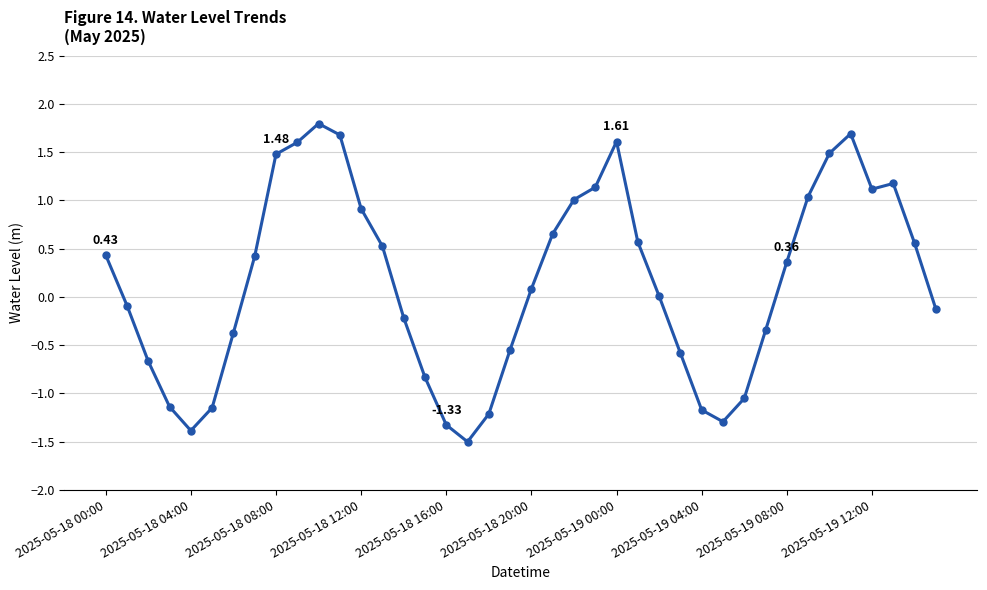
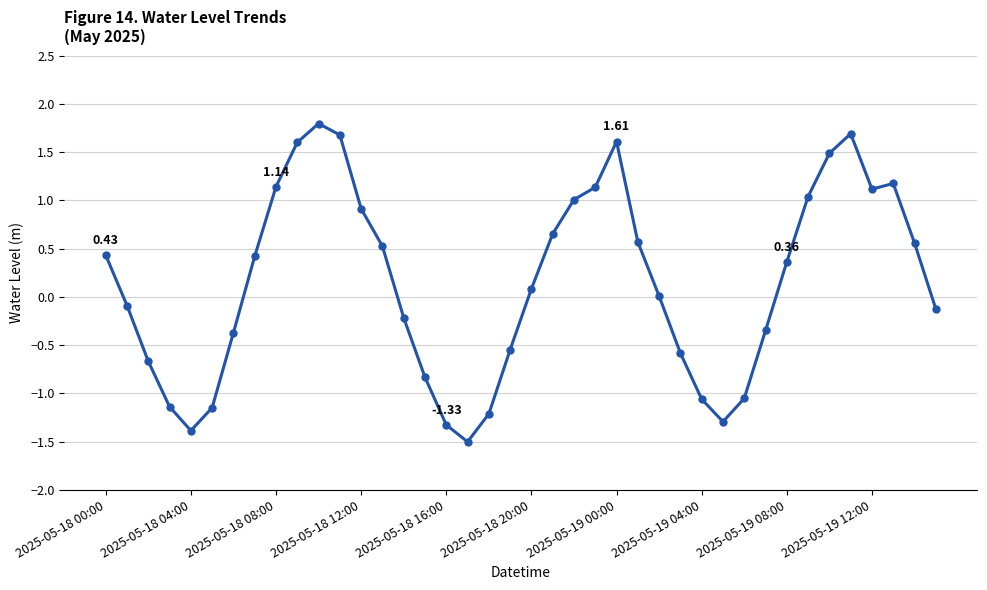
2025-05-18 08:00: 1.48 -> 1.14
2025-05-19 04:00: -1.2 -> -1.1
